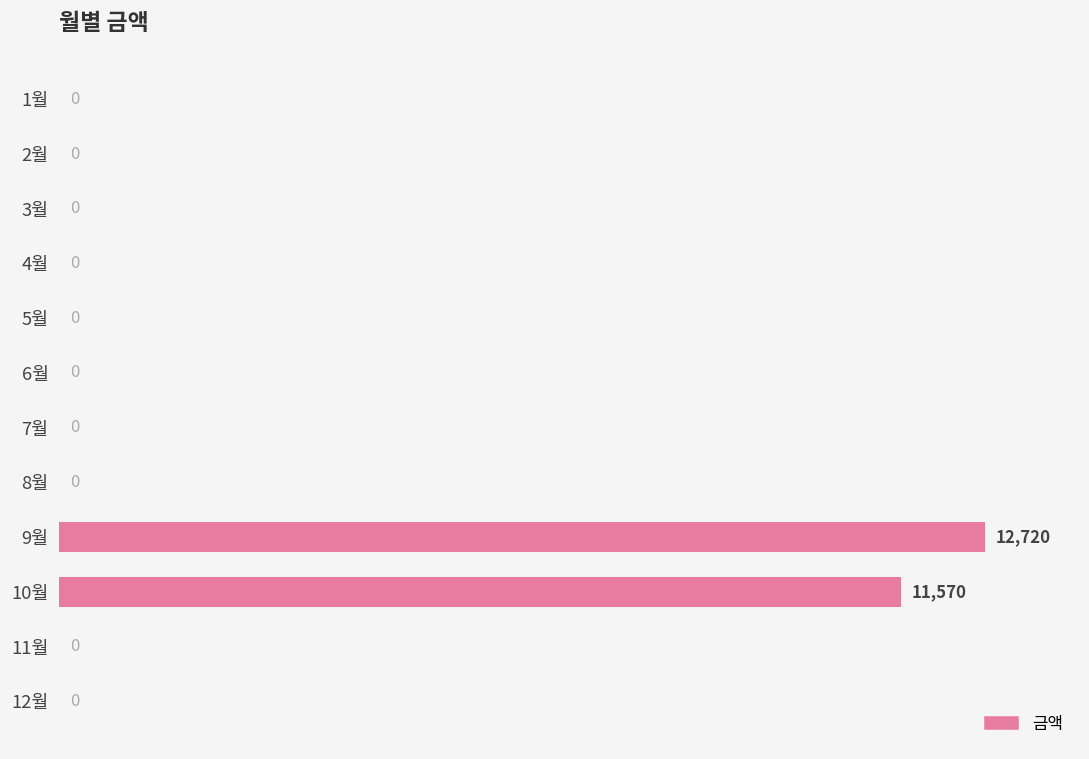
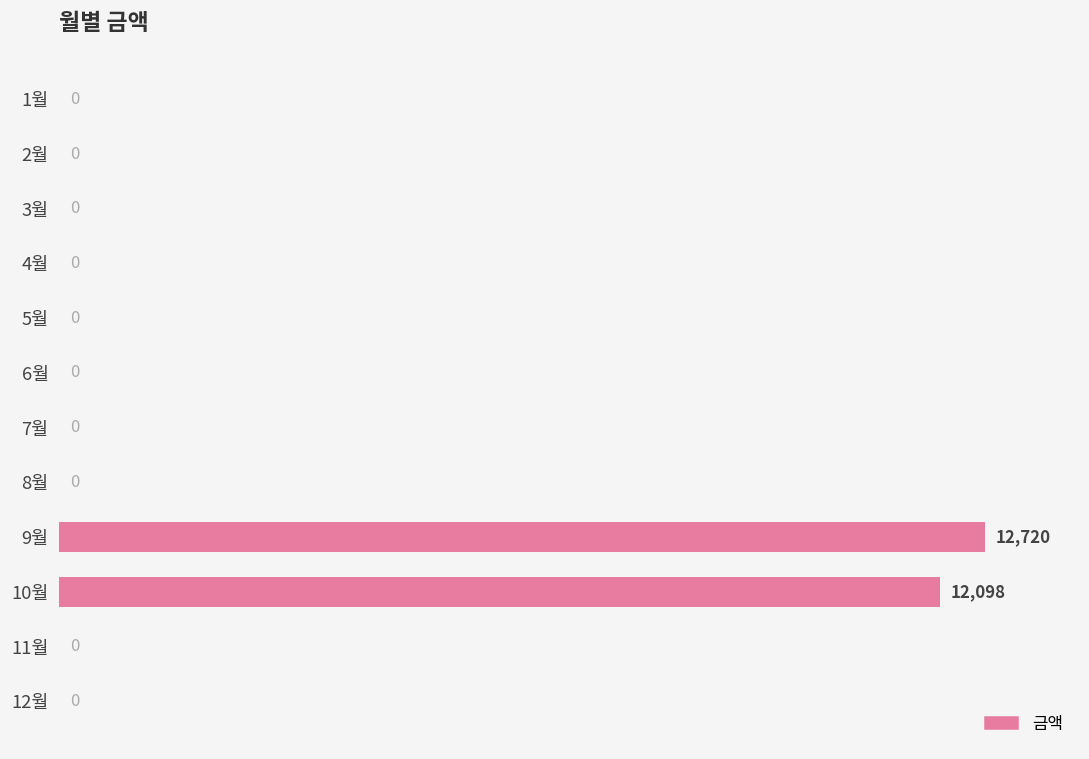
10월: 11,570 -> 12,098
